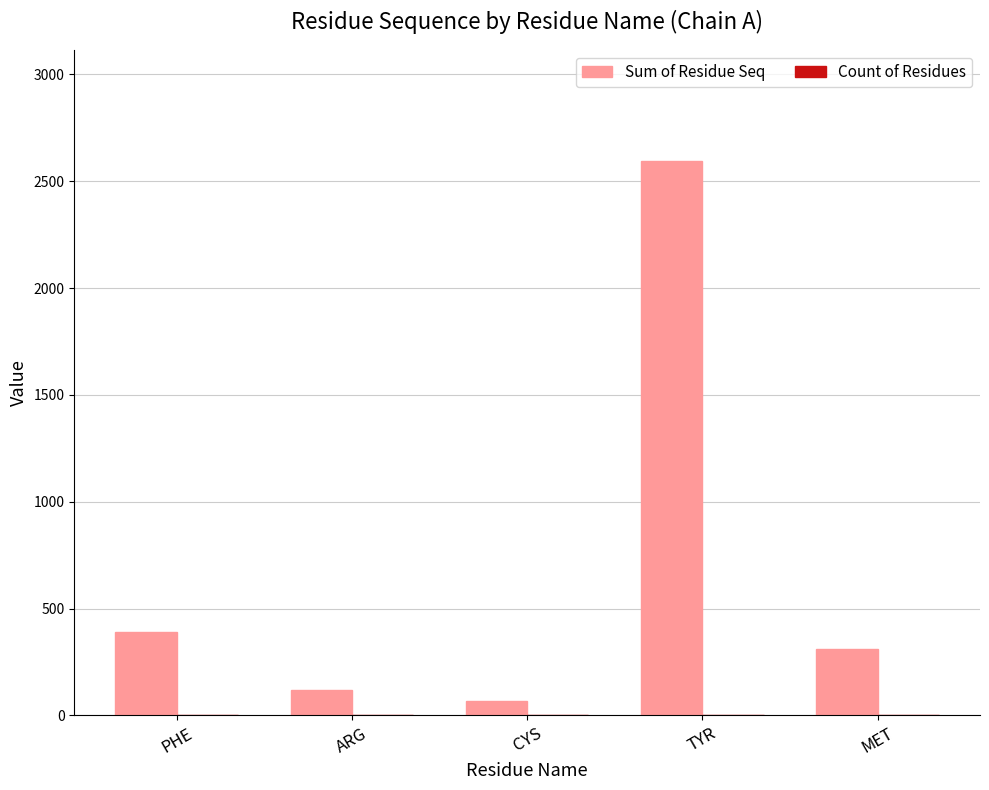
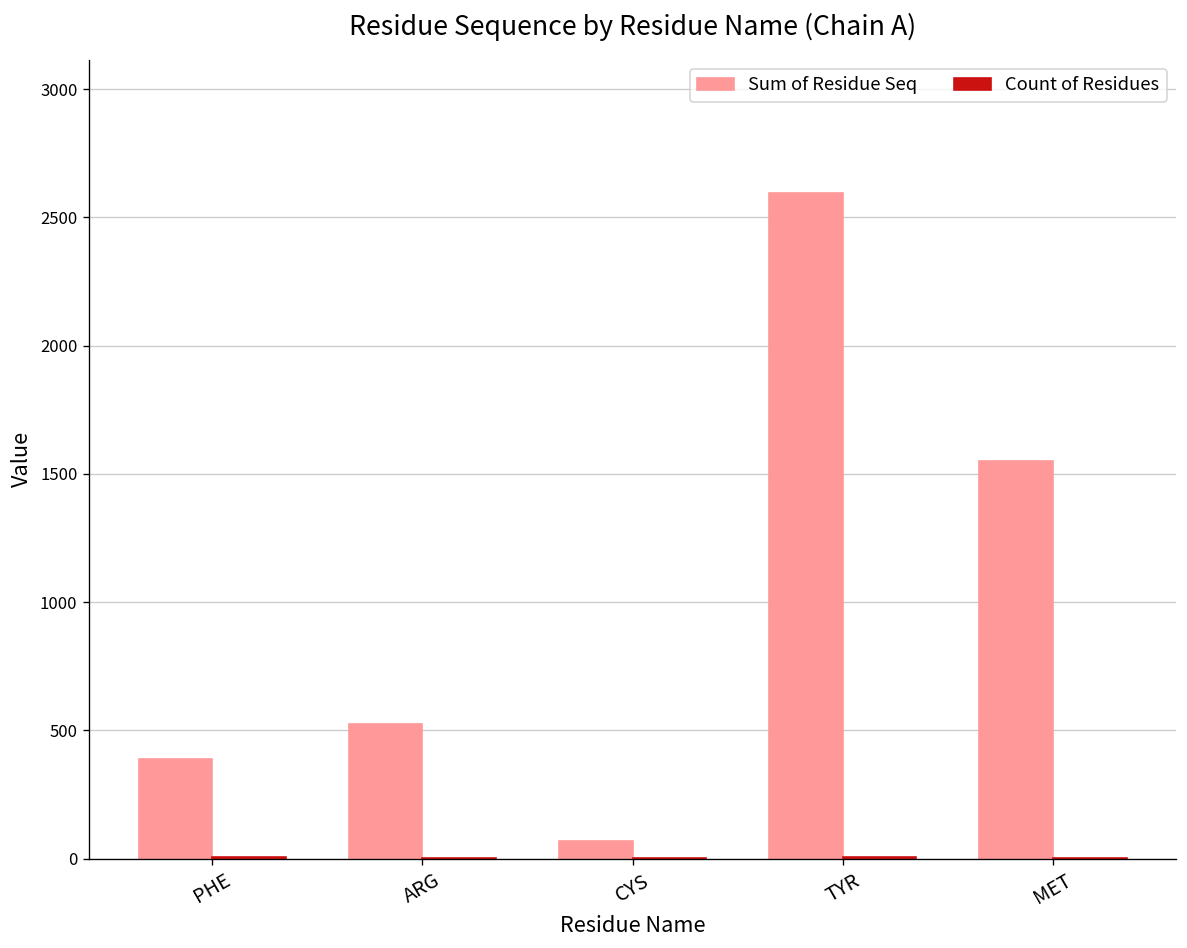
Sum of Residue Seq, ARG: 120 -> 520
Sum of Residue Seq, MET: 310 -> 1550
